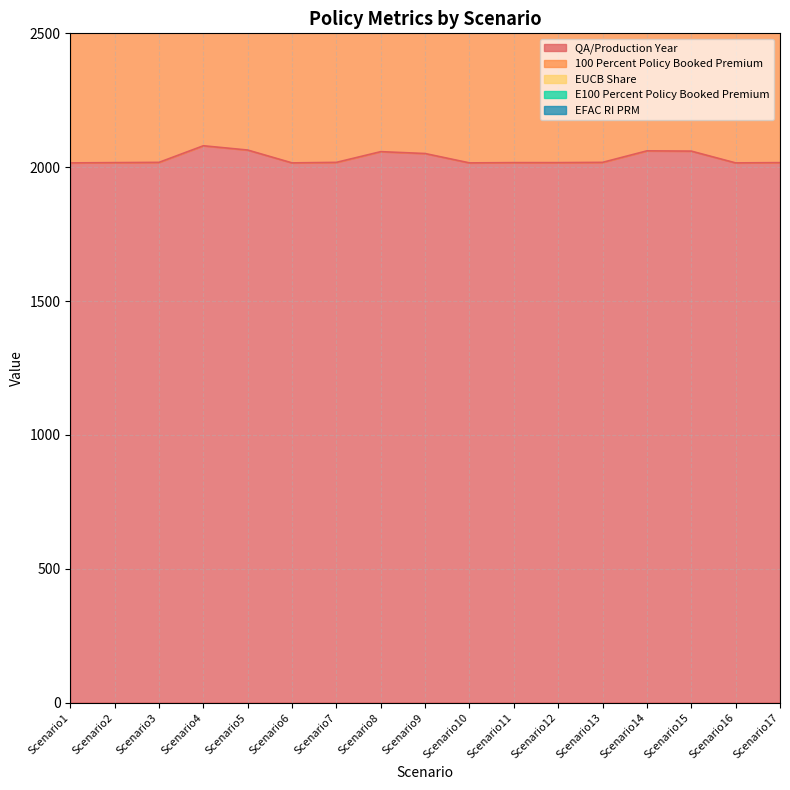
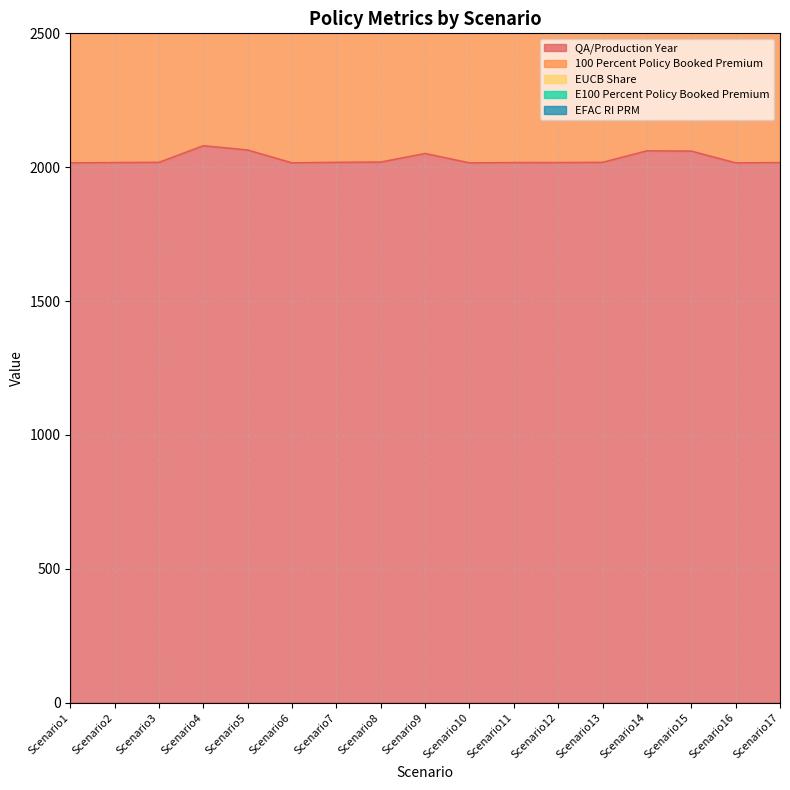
QA/Production Year, Scenario8: 2060 -> 2020
